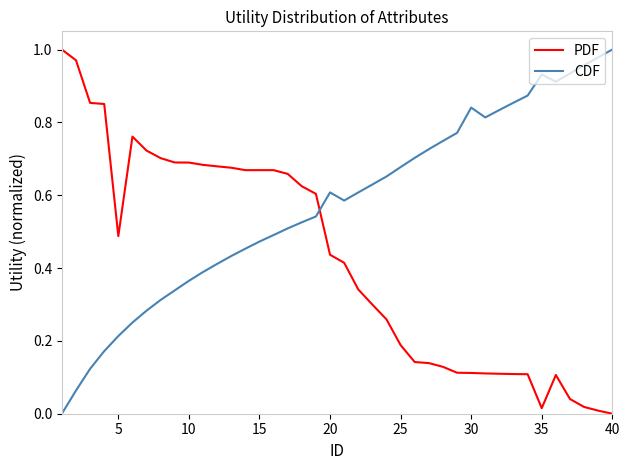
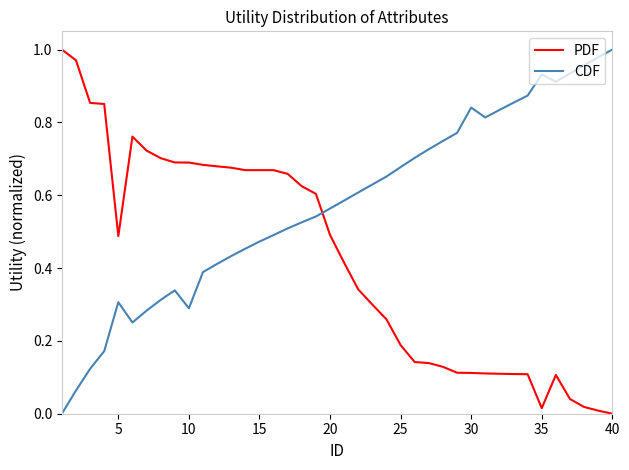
CDF, 5: 0.21 -> 0.31
CDF, 10: 0.36 -> 0.29
PDF, 20: 0.44 -> 0.49
CDF, 20: 0.61 -> 0.56
